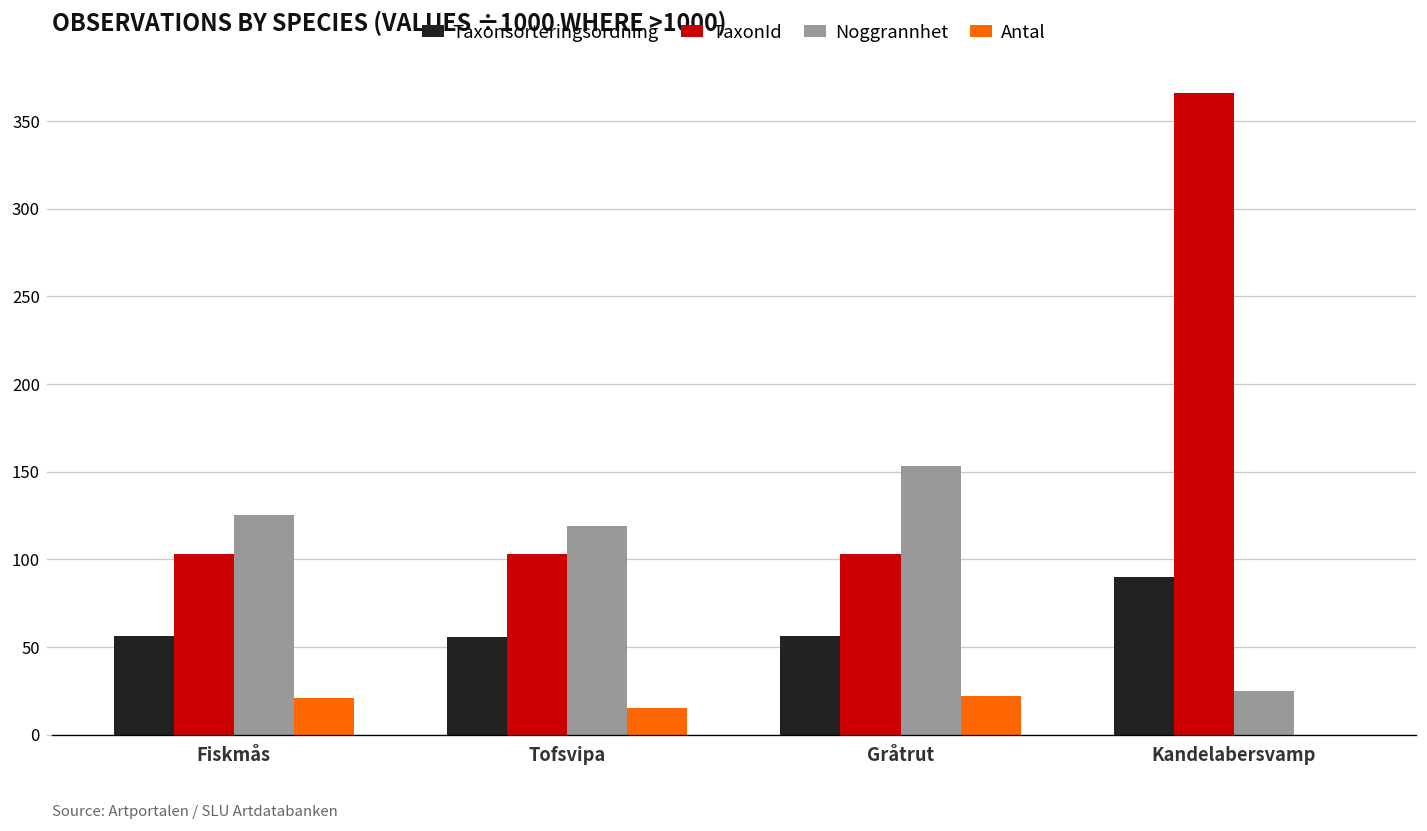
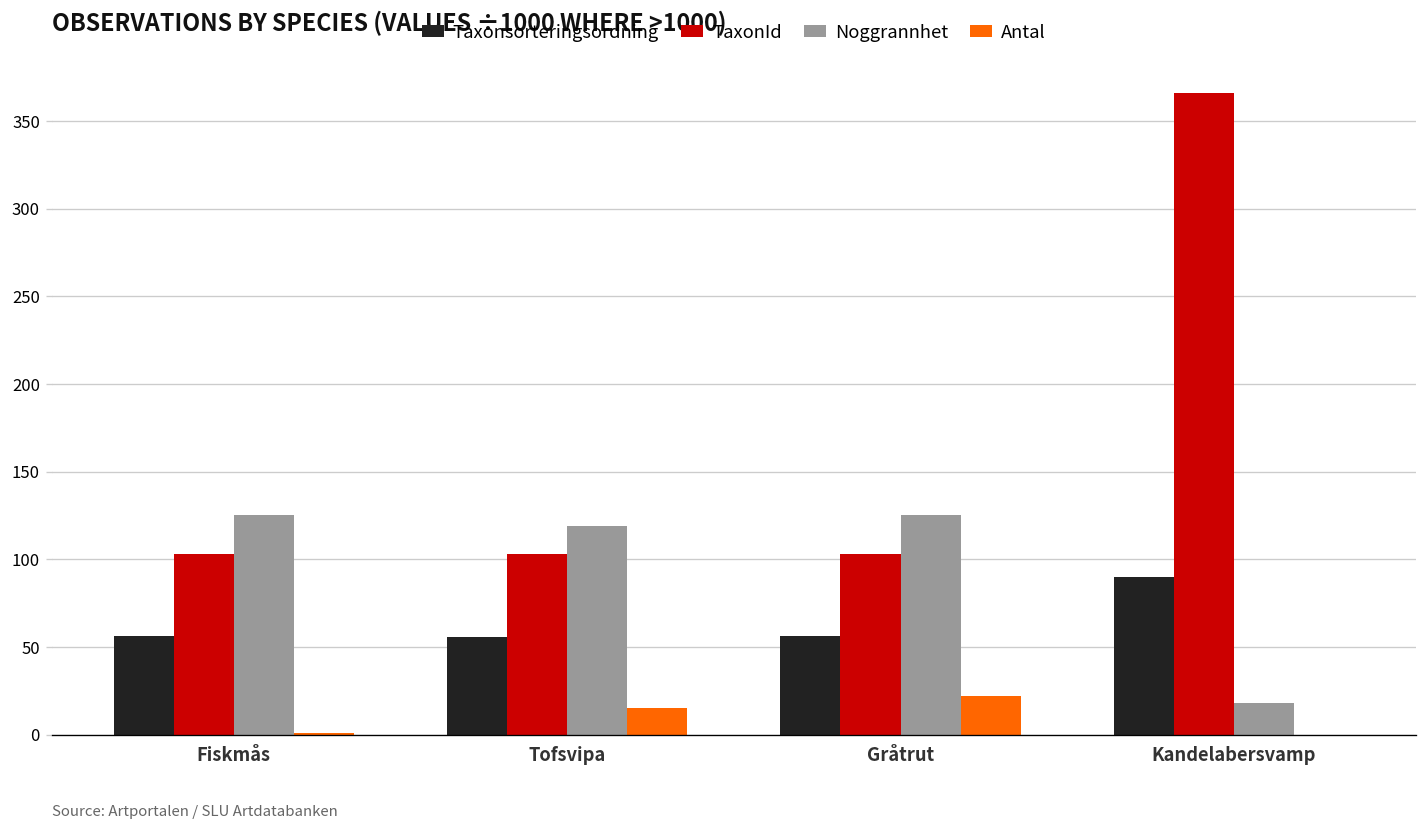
Antal, Fiskmås: 21 -> 1
Noggrannhet, Gråtrut: 153 -> 125
Noggrannhet, Kandelabersvamp: 25 -> 18
